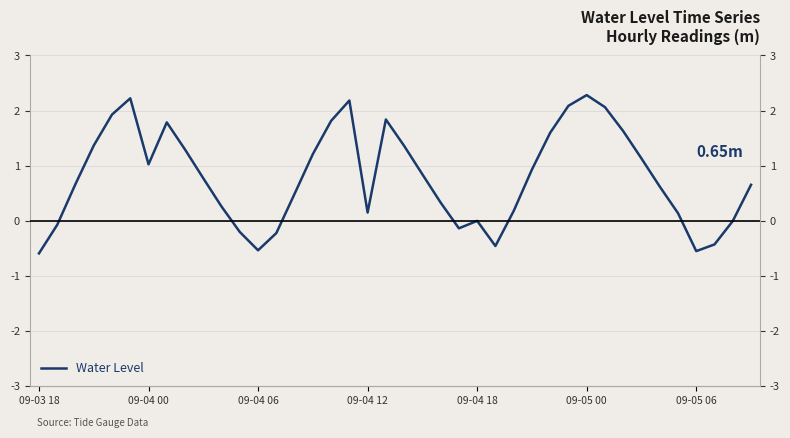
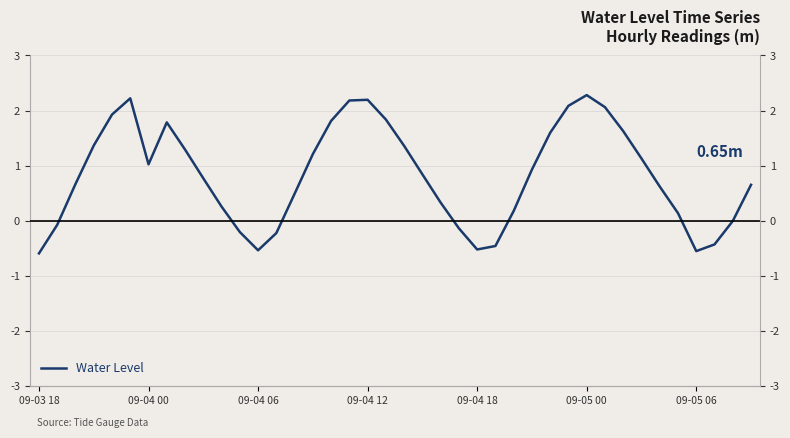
09-04 12: 0.2 -> 2.2
09-04 18: 0.0 -> -0.5
